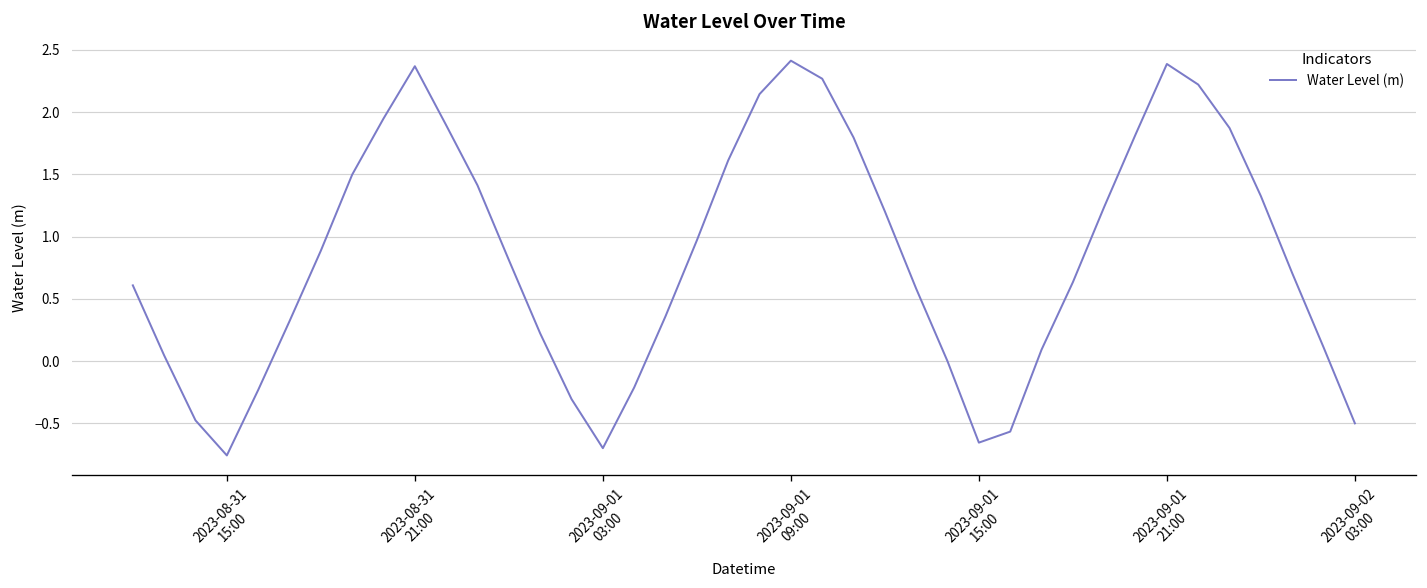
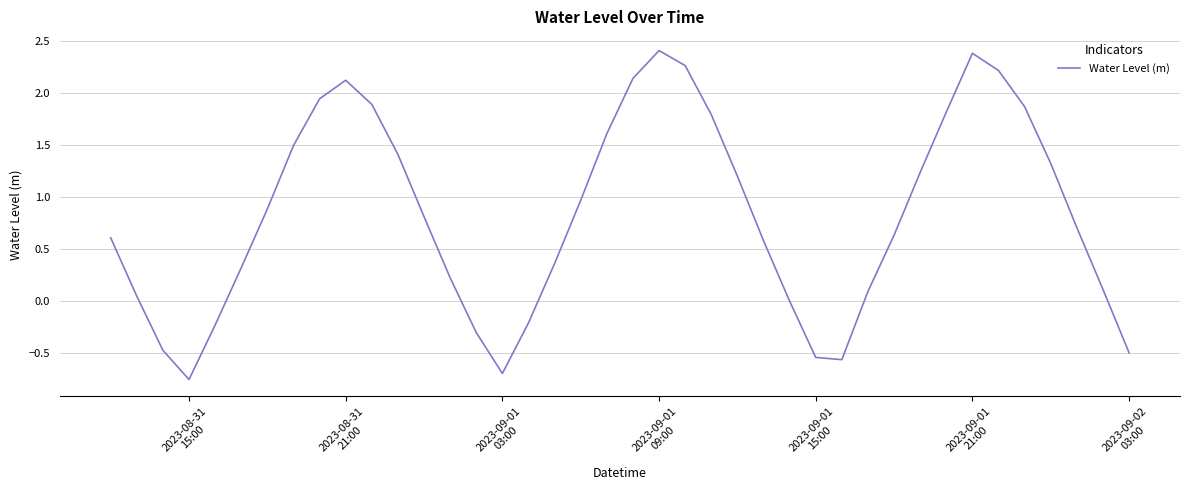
2023-08-31 21:00: 2.37 -> 2.13
2023-09-01 15:00: -0.65 -> -0.54
